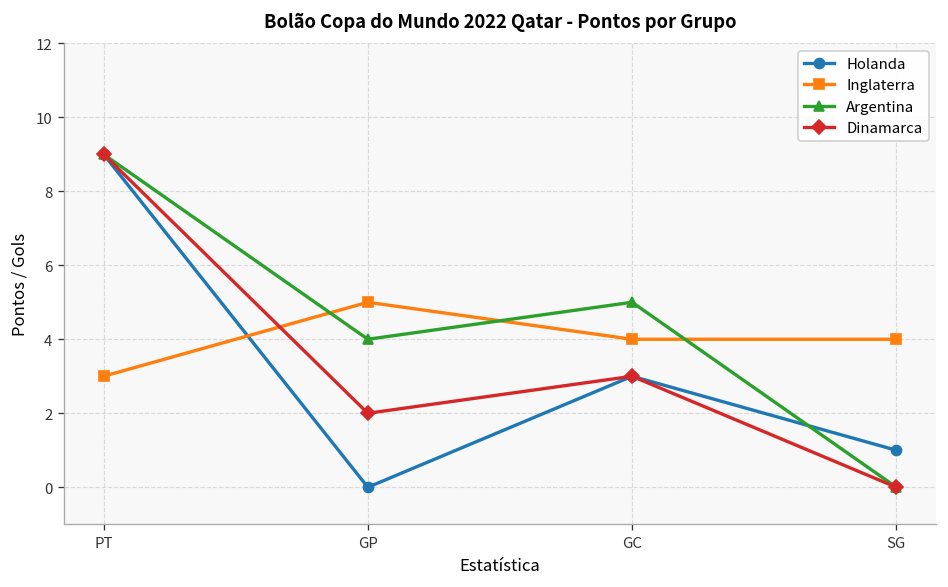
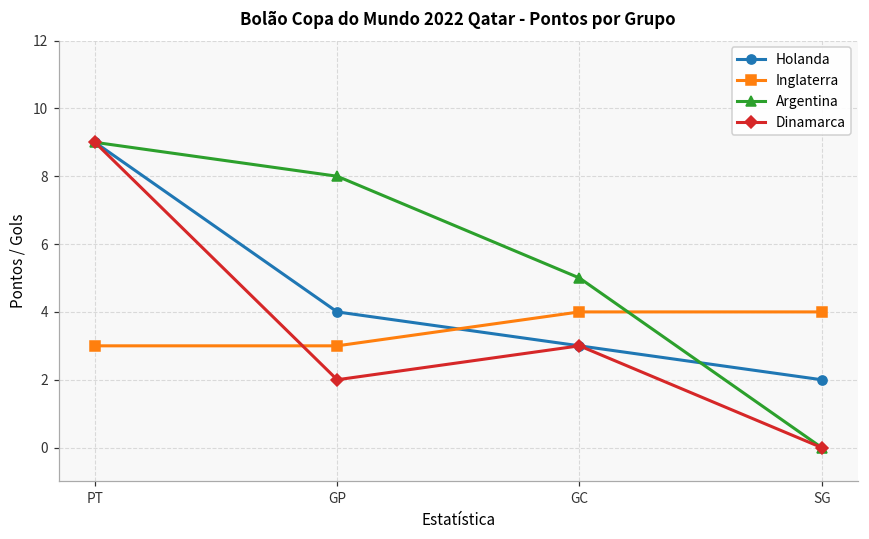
Holanda, GP: 0 -> 4
Inglaterra, GP: 5 -> 3
Argentina, GP: 4 -> 8
Holanda, SG: 1 -> 2
